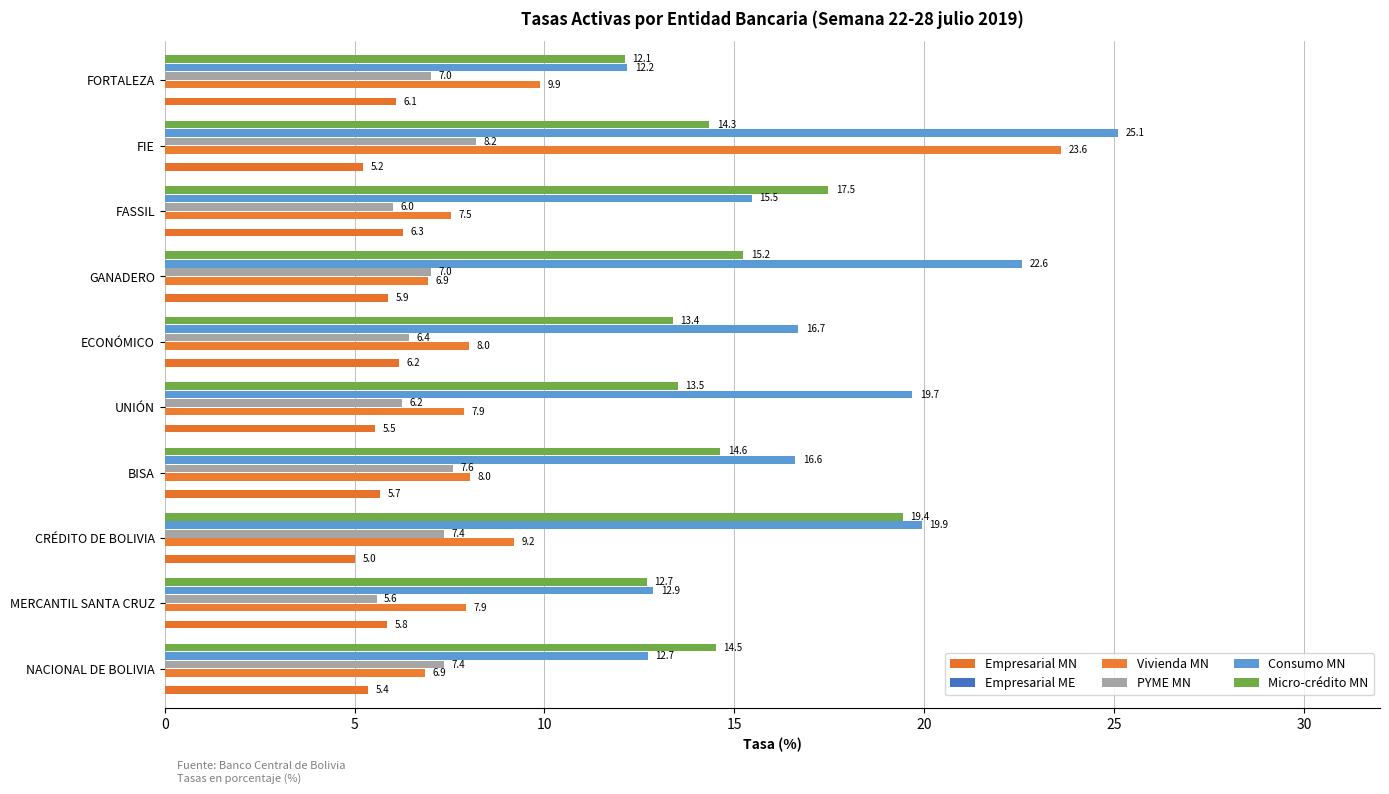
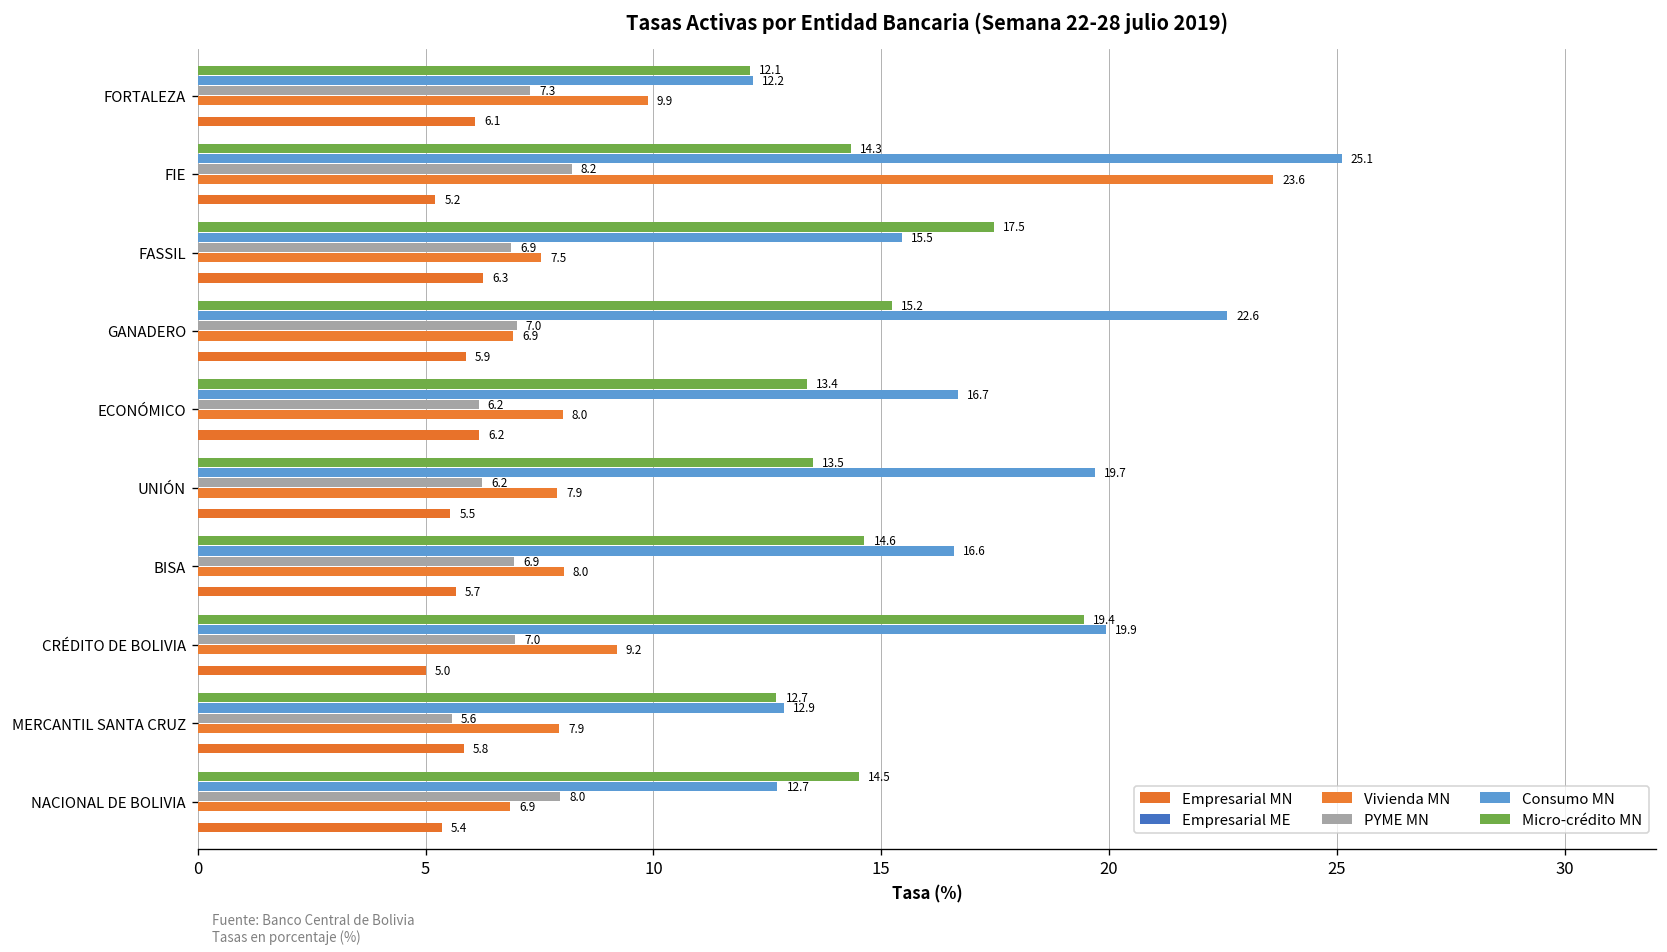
PYME MN, FORTALEZA: 7.0 -> 7.3
PYME MN, FASSIL: 6.0 -> 6.9
PYME MN, ECONÓMICO: 6.4 -> 6.2
PYME MN, BISA: 7.6 -> 6.9
PYME MN, CRÉDITO DE BOLIVIA: 7.4 -> 7.0
PYME MN, NACIONAL DE BOLIVIA: 7.4 -> 8.0
